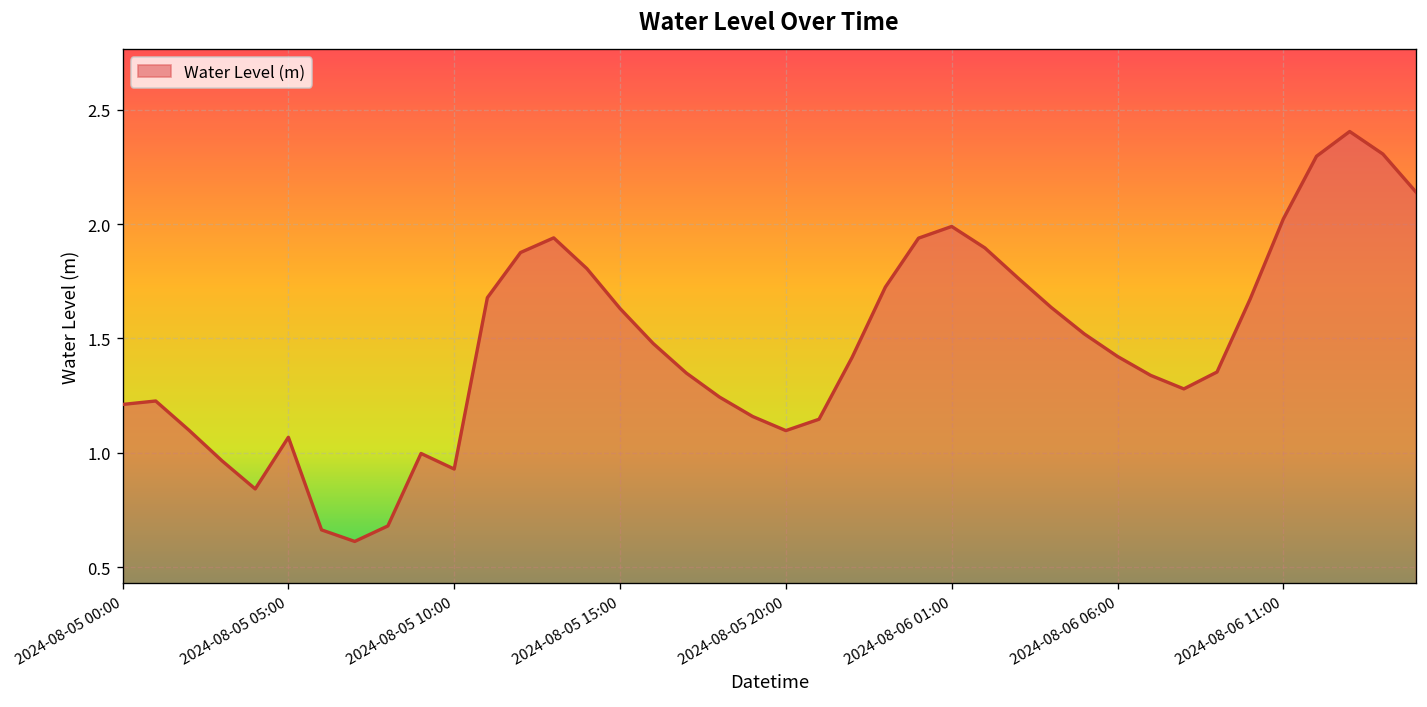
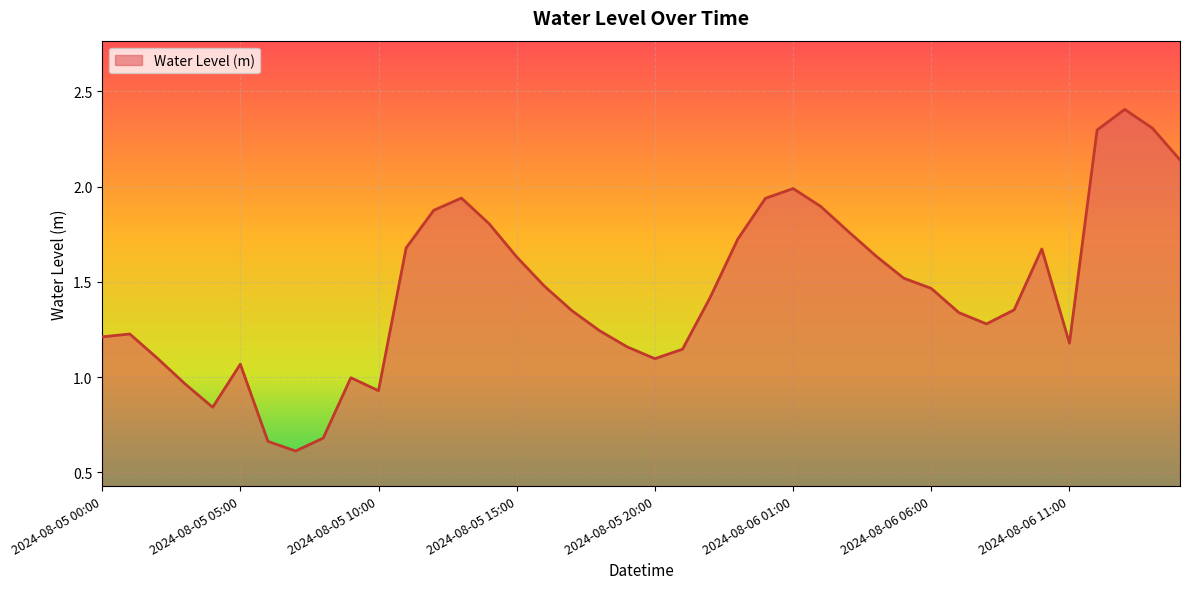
2024-08-06 06:00: 1.42 -> 1.47
2024-08-06 11:00: 2.02 -> 1.18
